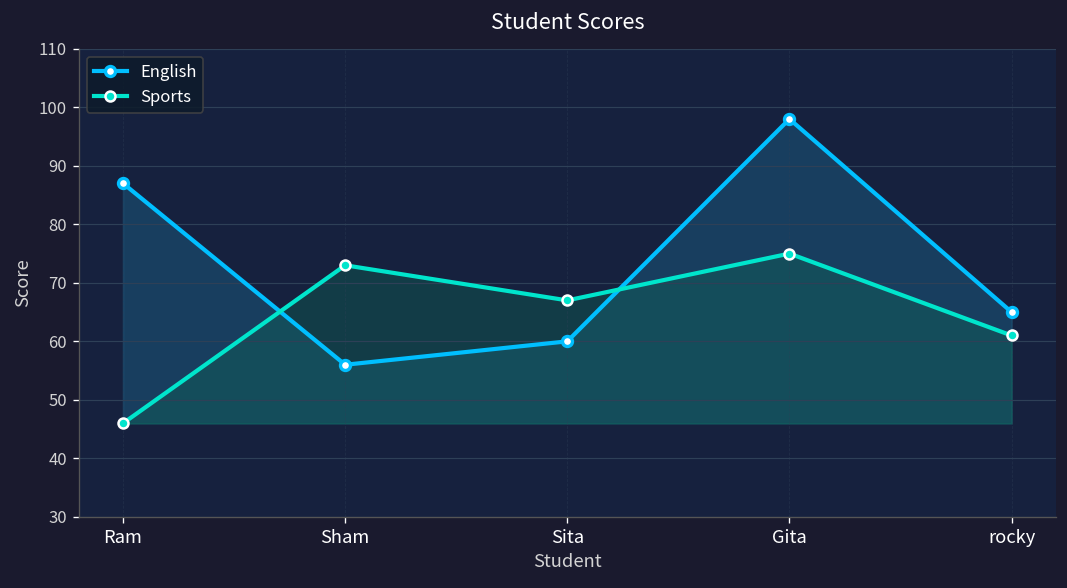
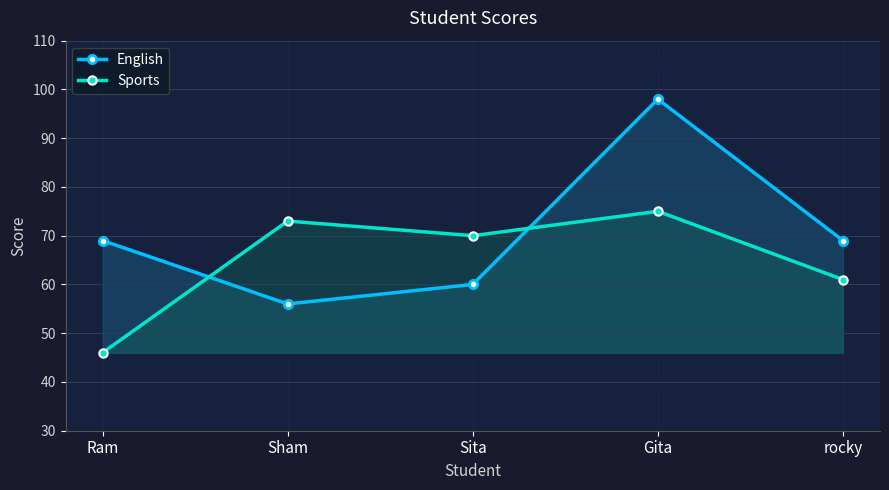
English, Ram: 87 -> 69
Sports, Sita: 67 -> 70
English, rocky: 65 -> 69
